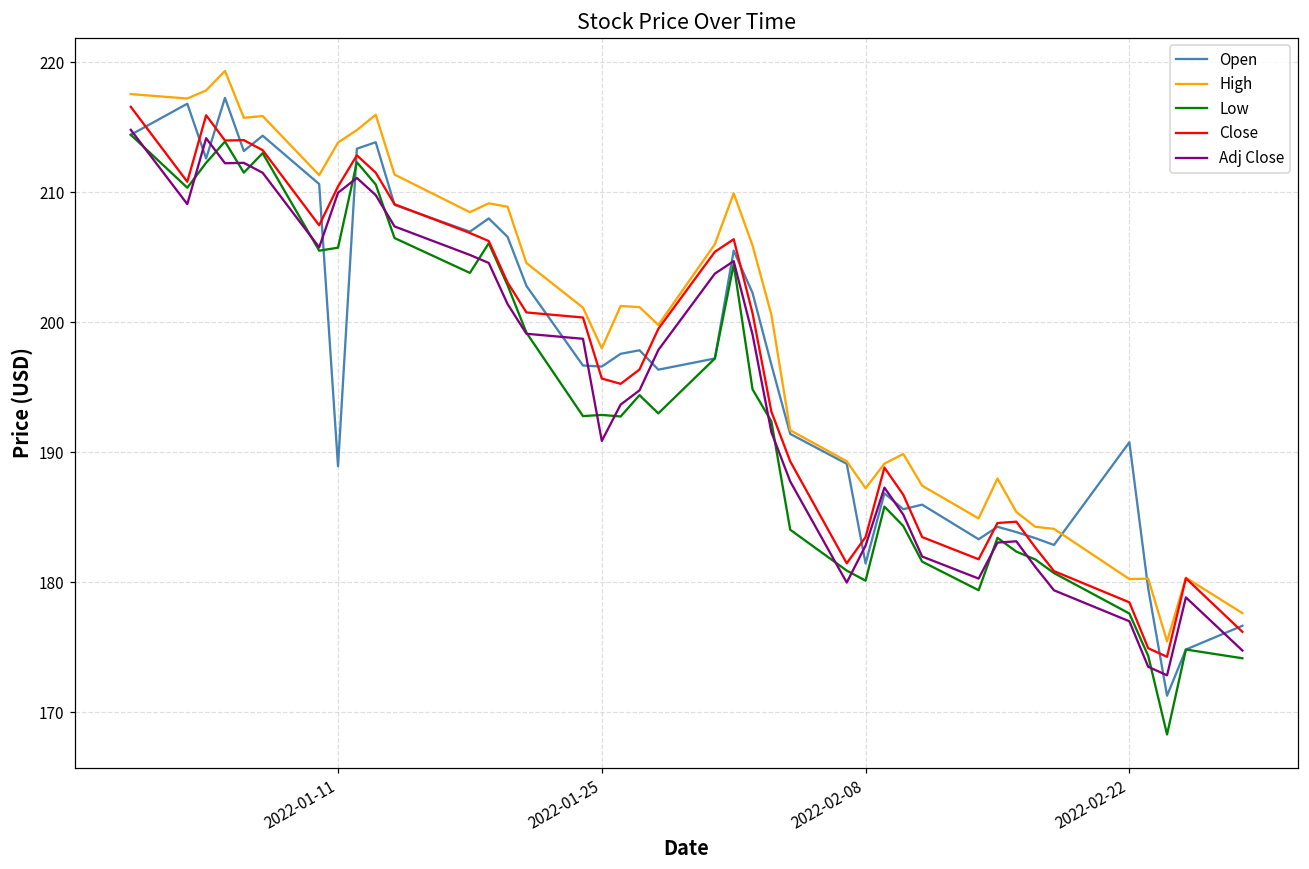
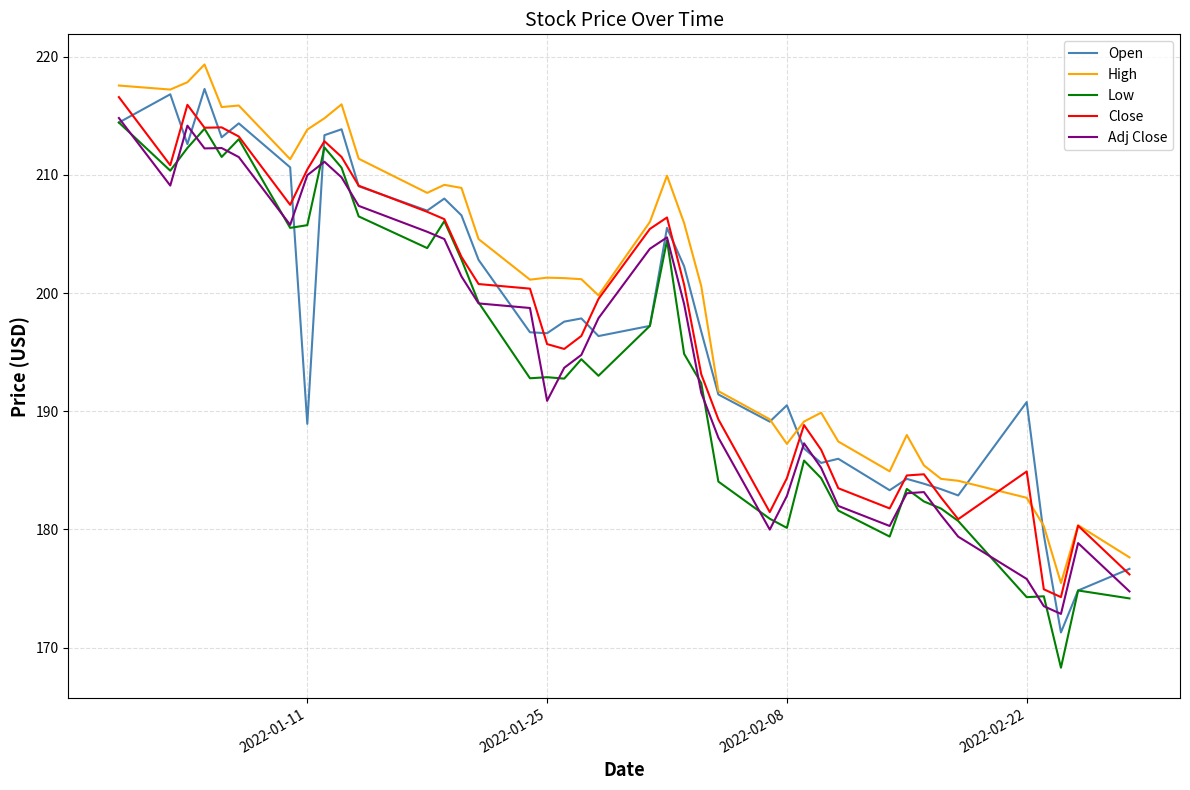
High, 2022-01-25: 198.0 -> 201.3
Open, 2022-02-08: 181.5 -> 190.5
Close, 2022-02-08: 183.5 -> 184.3
High, 2022-02-22: 180.3 -> 182.7
Low, 2022-02-22: 177.6 -> 174.3
Close, 2022-02-22: 178.5 -> 184.9
Adj Close, 2022-02-22: 177.0 -> 175.8
